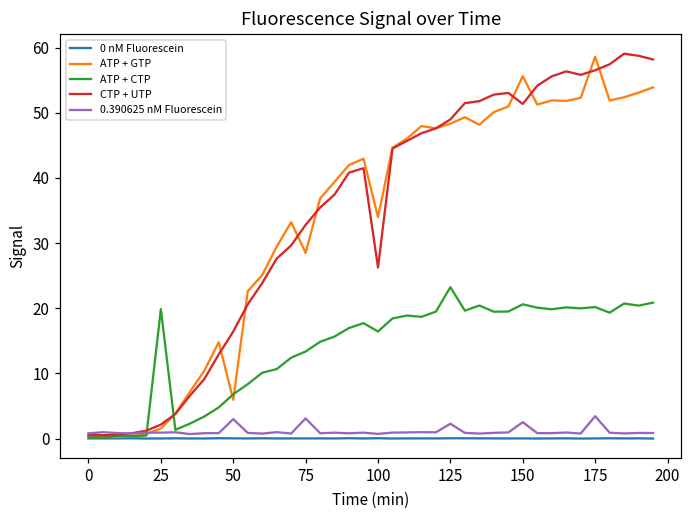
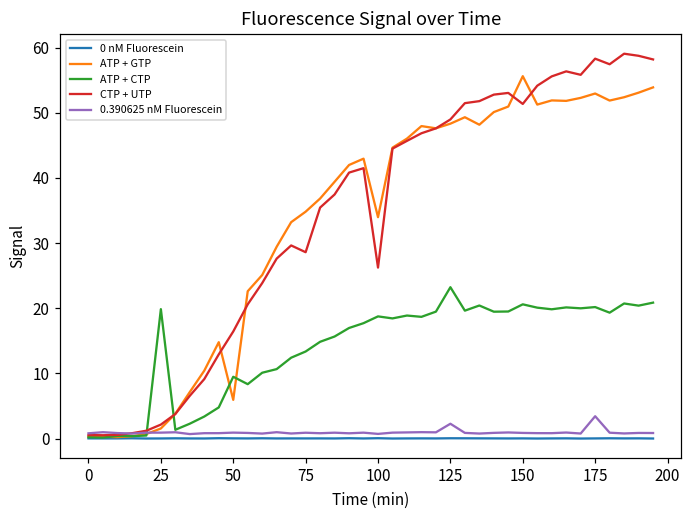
ATP + CTP, 50: 7 -> 9
0.390625 nM Fluorescein, 50: 3 -> 1
ATP + GTP, 75: 29 -> 35
CTP + UTP, 75: 33 -> 29
0.390625 nM Fluorescein, 75: 3 -> 1
ATP + CTP, 100: 16 -> 19
0.390625 nM Fluorescein, 150: 3 -> 1
ATP + GTP, 175: 59 -> 53
CTP + UTP, 175: 57 -> 58
